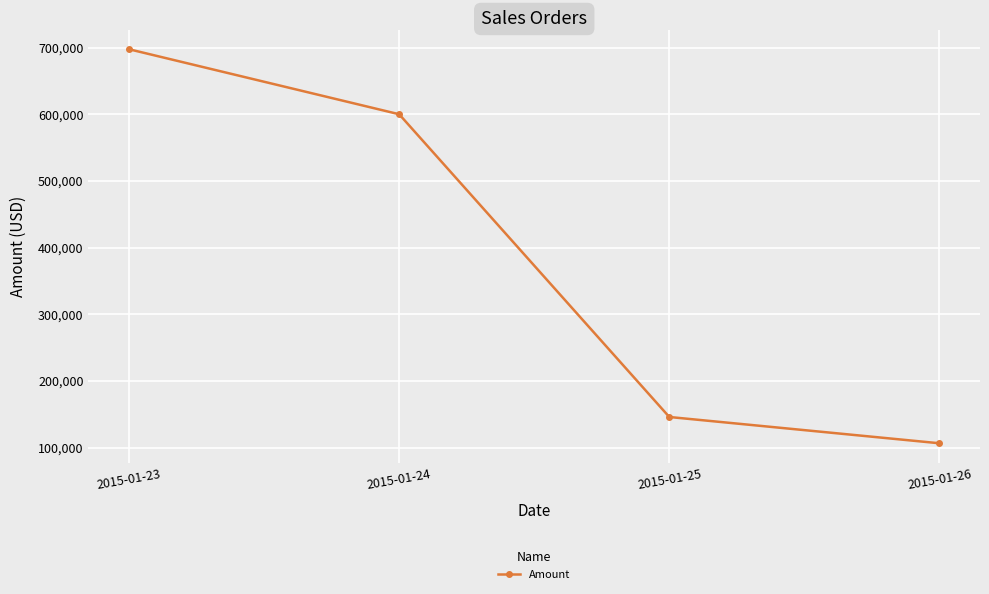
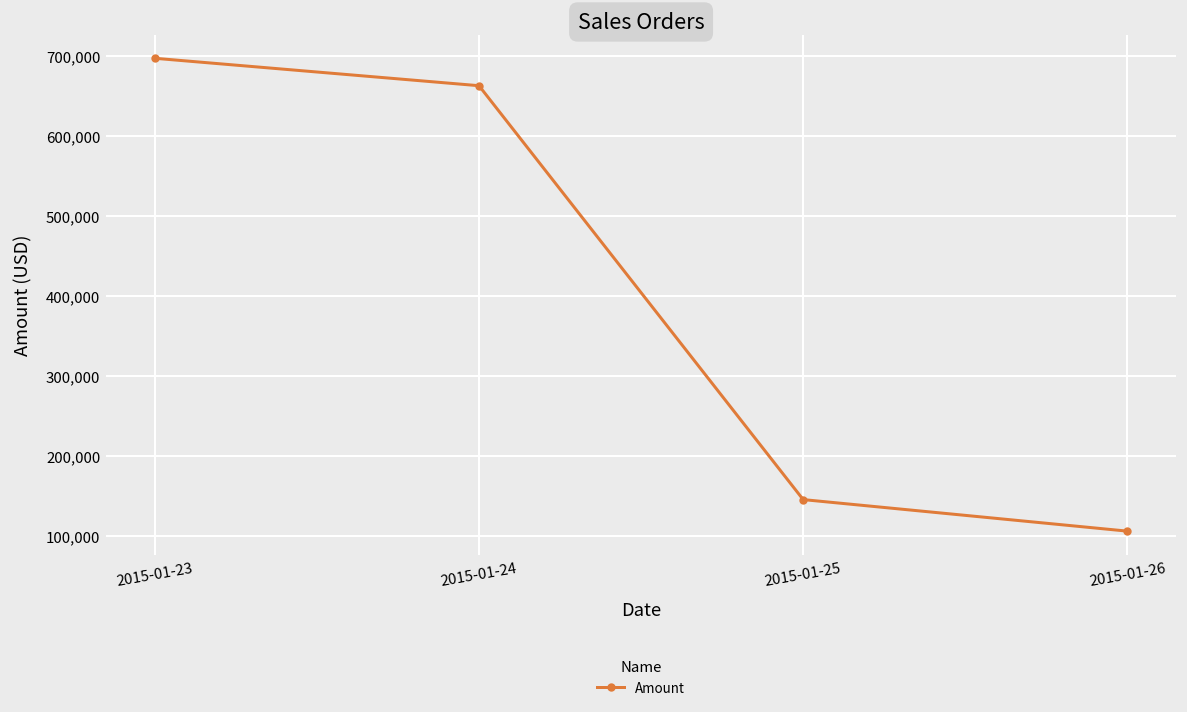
2015-01-24: 600,000 -> 660,000
